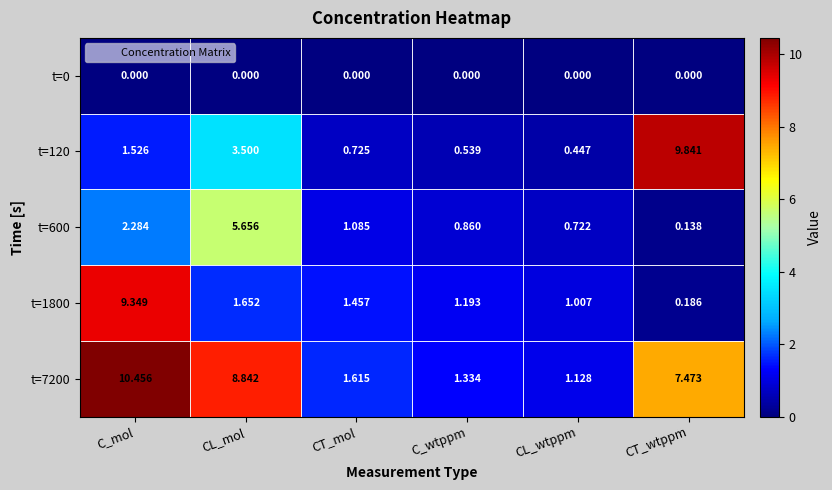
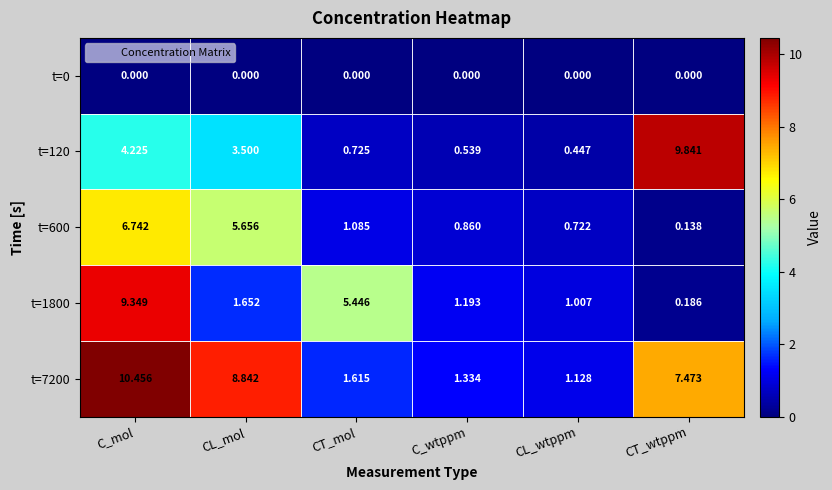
t=120, C_mol: 1.526 -> 4.225
t=600, C_mol: 2.284 -> 6.742
t=1800, CT_mol: 1.457 -> 5.446
